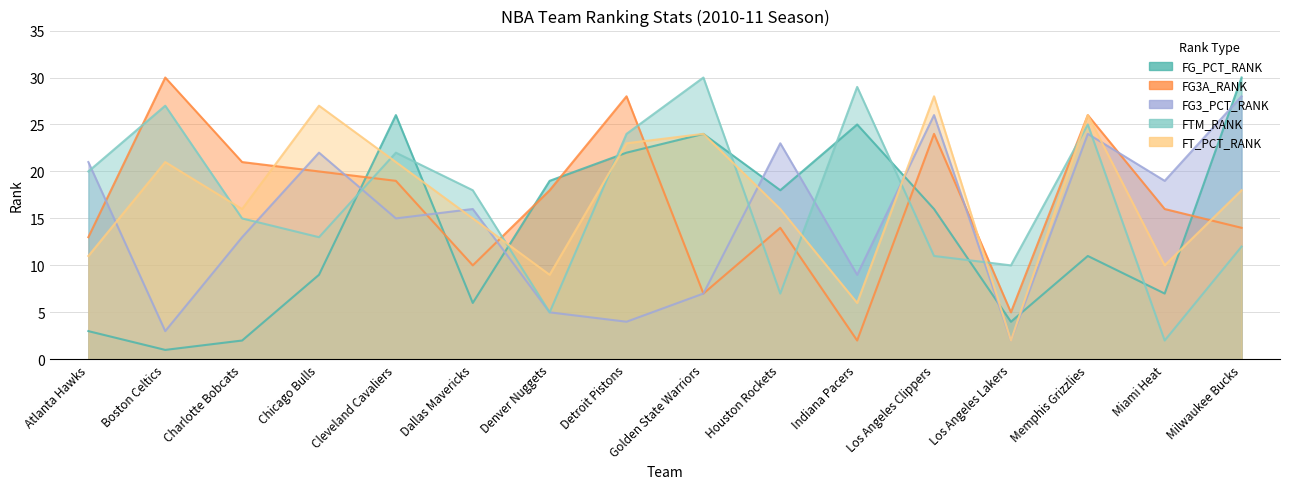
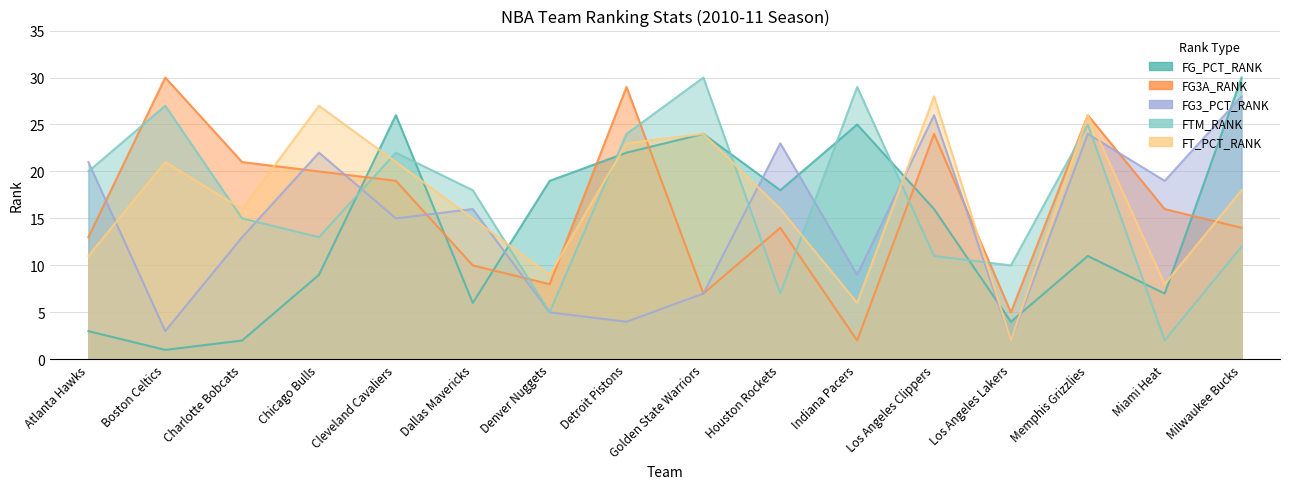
FG3A_RANK, Denver Nuggets: 18 -> 8
FG3A_RANK, Detroit Pistons: 28 -> 29
FT_PCT_RANK, Miami Heat: 10 -> 8
